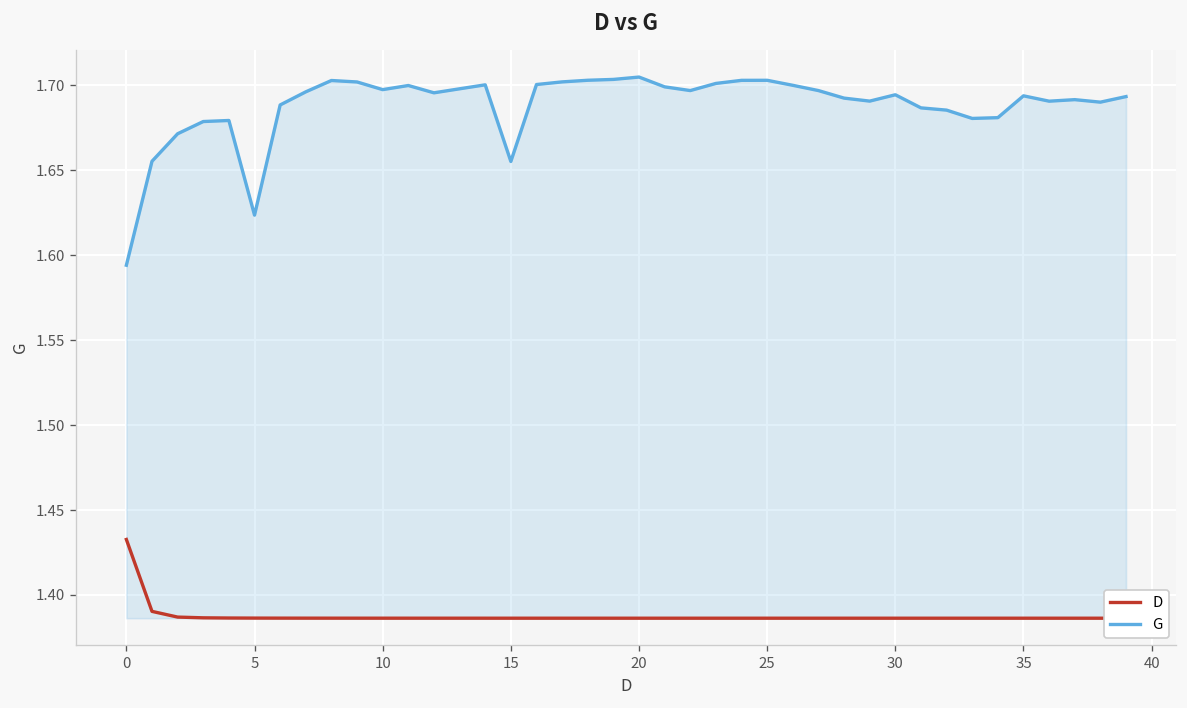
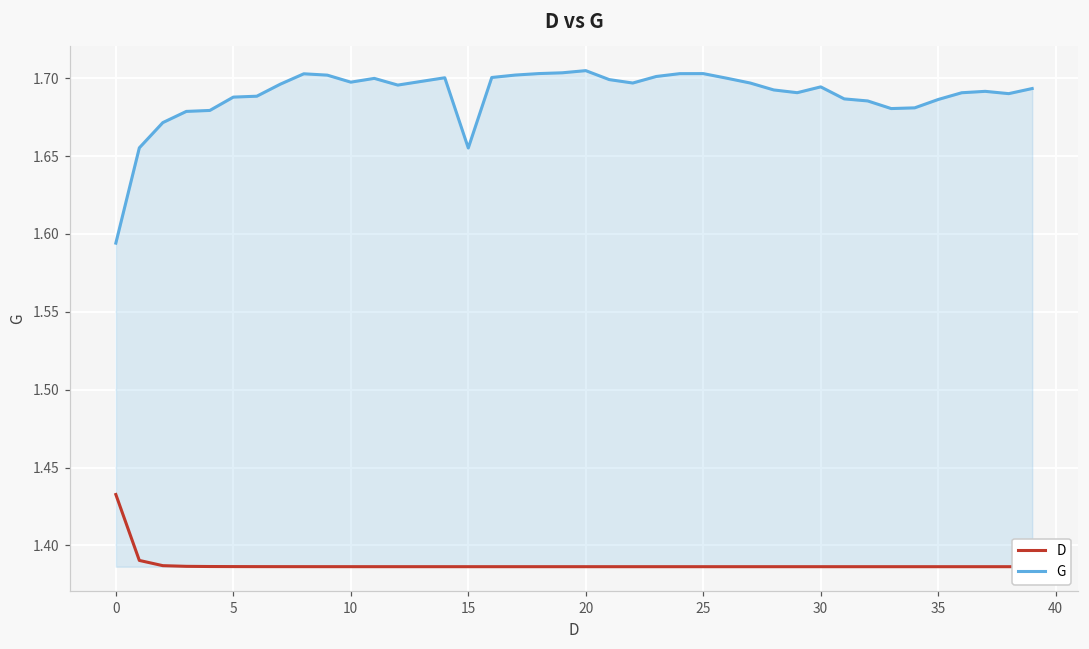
G, 5: 1.624 -> 1.688
G, 35: 1.694 -> 1.686
